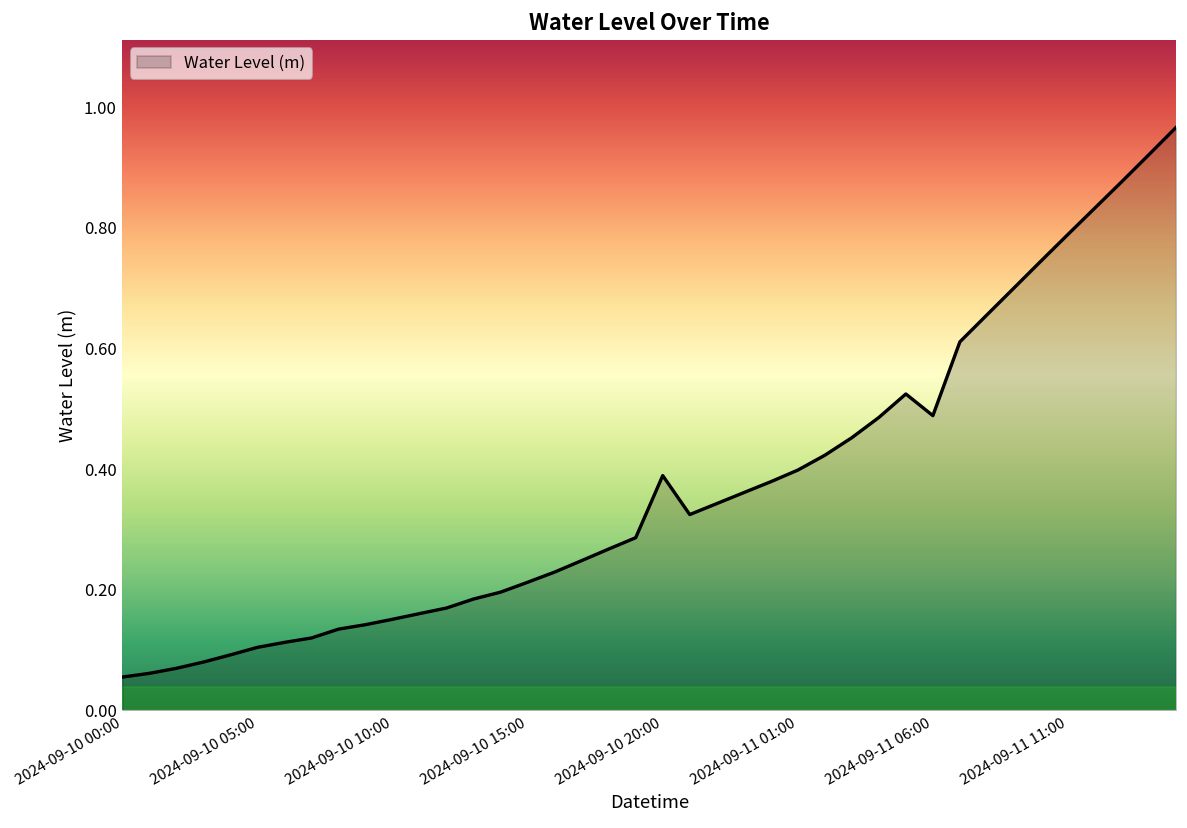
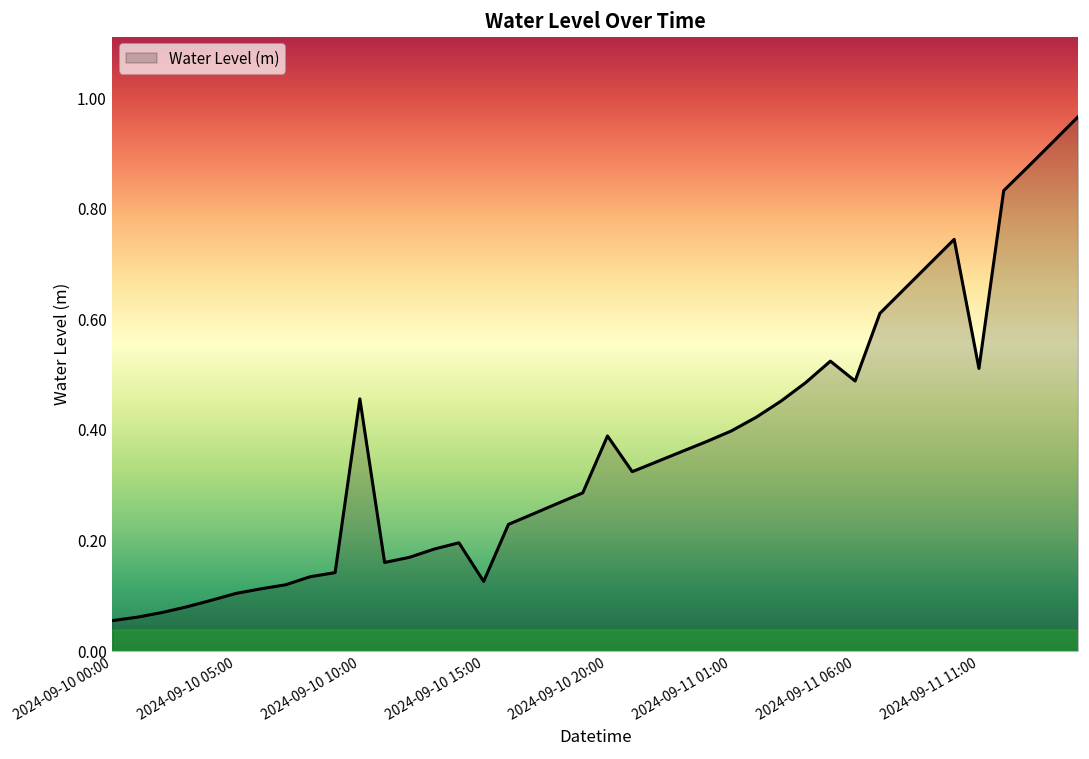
2024-09-10 10:00: 0.15 -> 0.46
2024-09-10 15:00: 0.21 -> 0.13
2024-09-11 11:00: 0.79 -> 0.51
